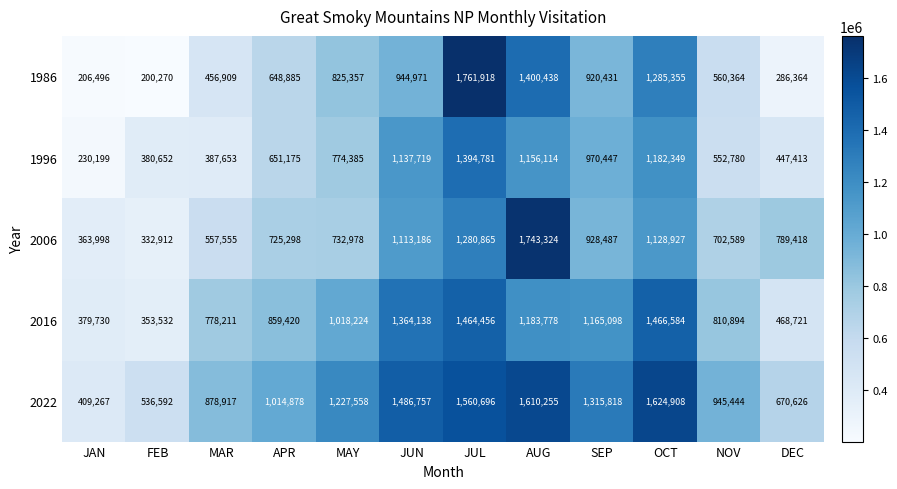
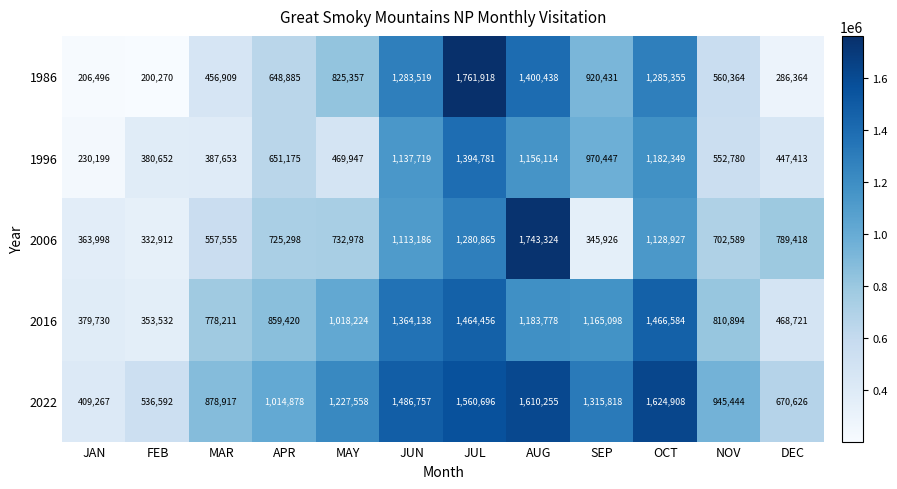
1986, JUN: 944,971 -> 1,283,519
1996, MAY: 774,385 -> 469,947
2006, SEP: 928,487 -> 345,926
